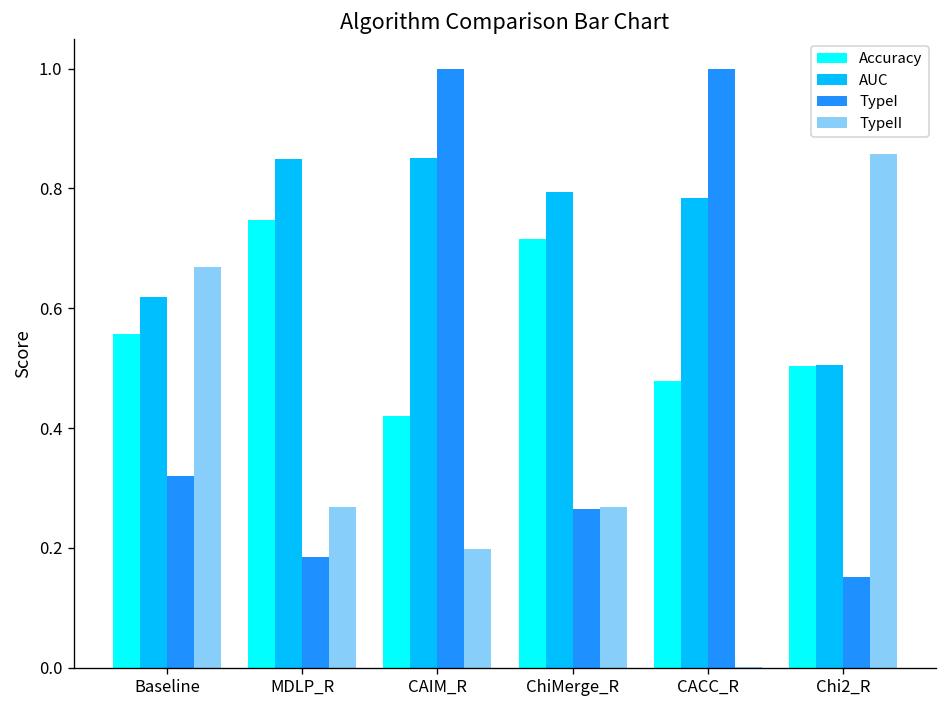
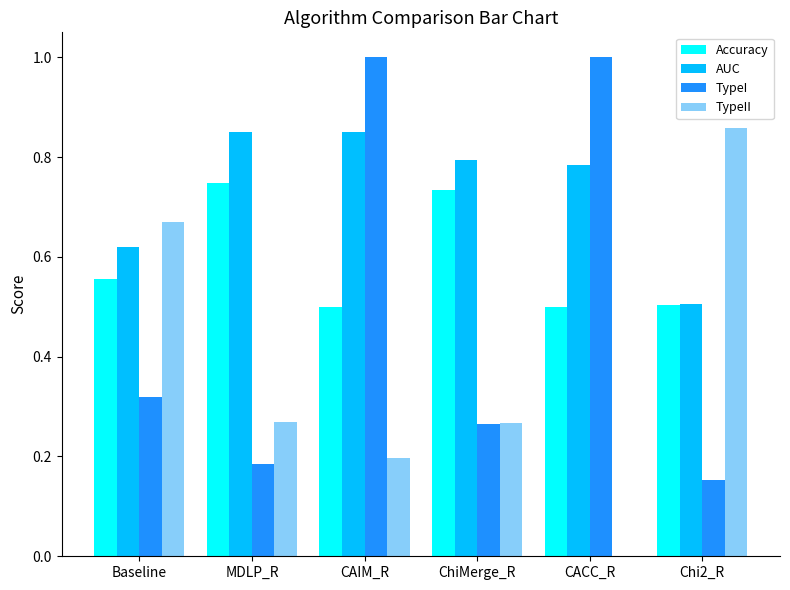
Accuracy, CAIM_R: 0.42 -> 0.50
Accuracy, ChiMerge_R: 0.72 -> 0.73
Accuracy, CACC_R: 0.48 -> 0.50
